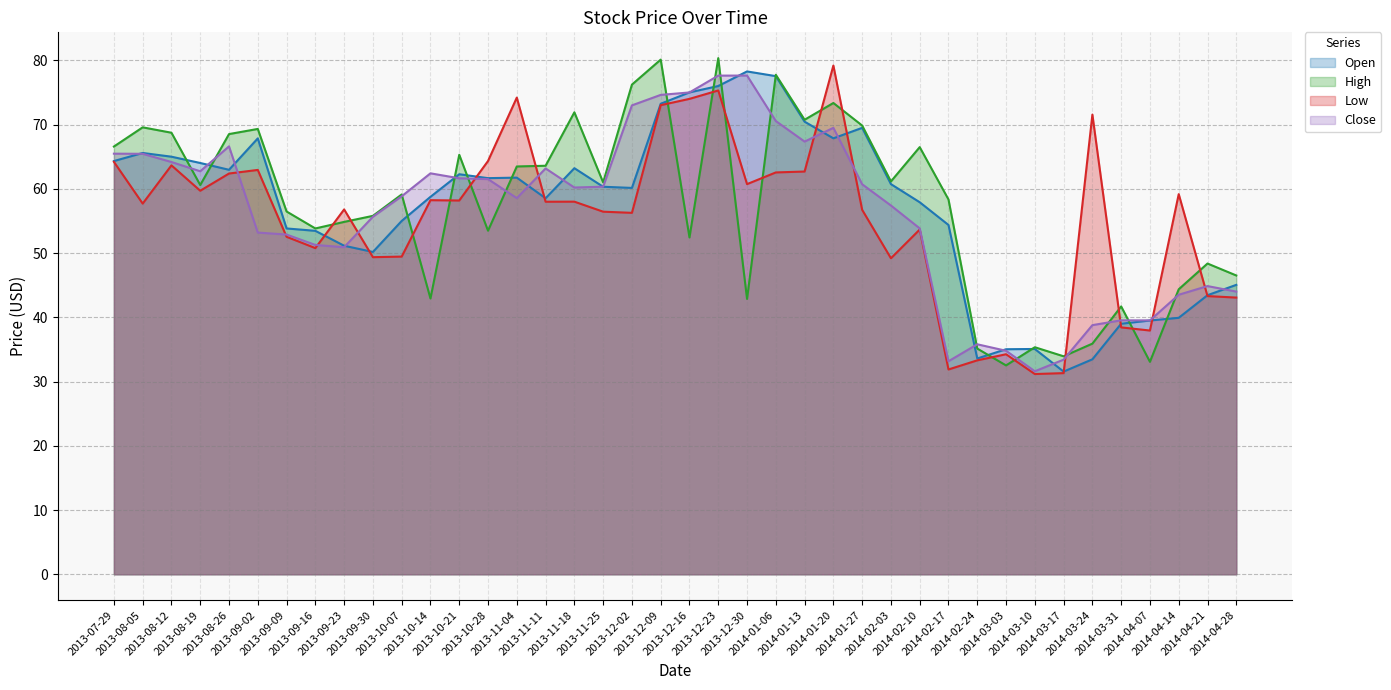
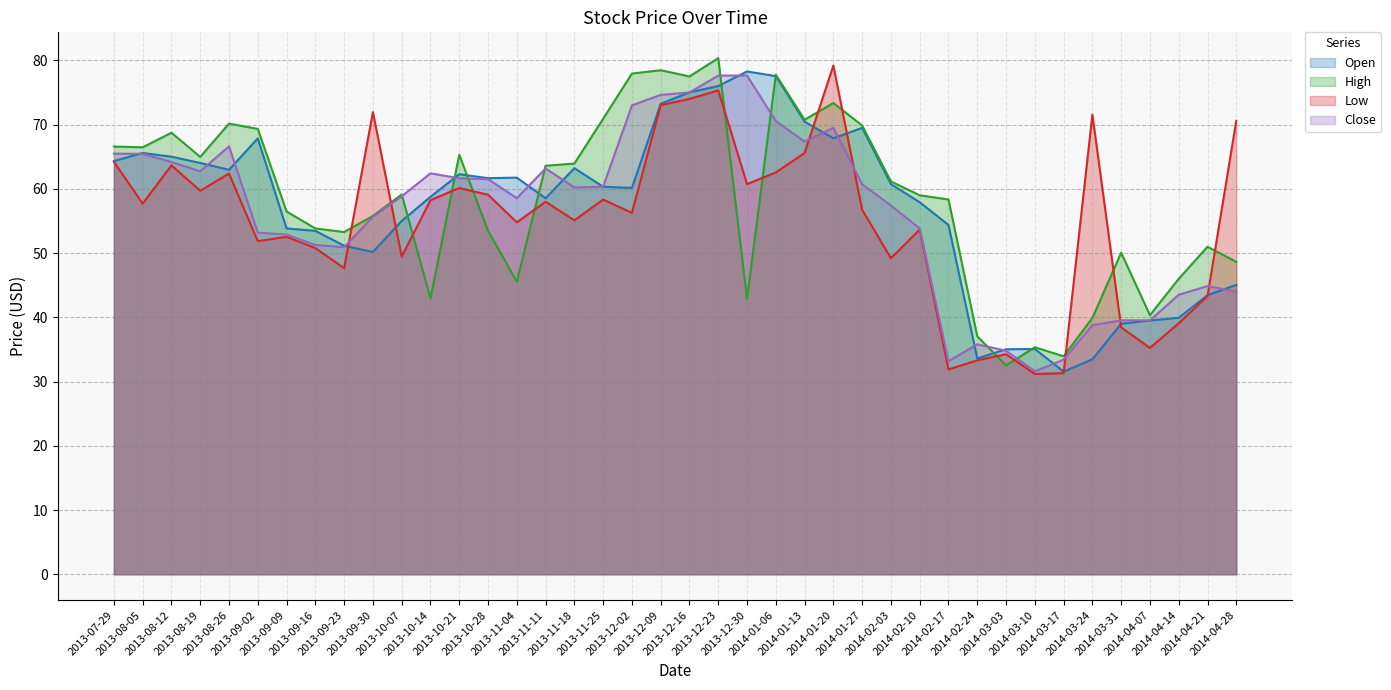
High, 2013-08-05: 70 -> 66
High, 2013-08-19: 61 -> 65
High, 2013-08-26: 69 -> 70
Low, 2013-09-02: 63 -> 52
High, 2013-09-23: 55 -> 53
Low, 2013-09-23: 57 -> 48
Low, 2013-09-30: 49 -> 72
Low, 2013-10-21: 58 -> 60
Low, 2013-10-28: 64 -> 59
High, 2013-11-04: 63 -> 46
Low, 2013-11-04: 74 -> 55
High, 2013-11-18: 72 -> 64
Low, 2013-11-18: 58 -> 55
High, 2013-11-25: 61 -> 71
Low, 2013-11-25: 56 -> 58
High, 2013-12-02: 76 -> 78
High, 2013-12-09: 80 -> 78
High, 2013-12-16: 52 -> 77
Low, 2014-01-13: 63 -> 66
High, 2014-02-10: 66 -> 59
High, 2014-02-24: 35 -> 37
High, 2014-03-24: 36 -> 40
High, 2014-03-31: 42 -> 50
High, 2014-04-07: 33 -> 40
Low, 2014-04-07: 38 -> 35
High, 2014-04-14: 44 -> 46
Low, 2014-04-14: 59 -> 39
High, 2014-04-21: 48 -> 51
High, 2014-04-28: 47 -> 49
Low, 2014-04-28: 43 -> 71
